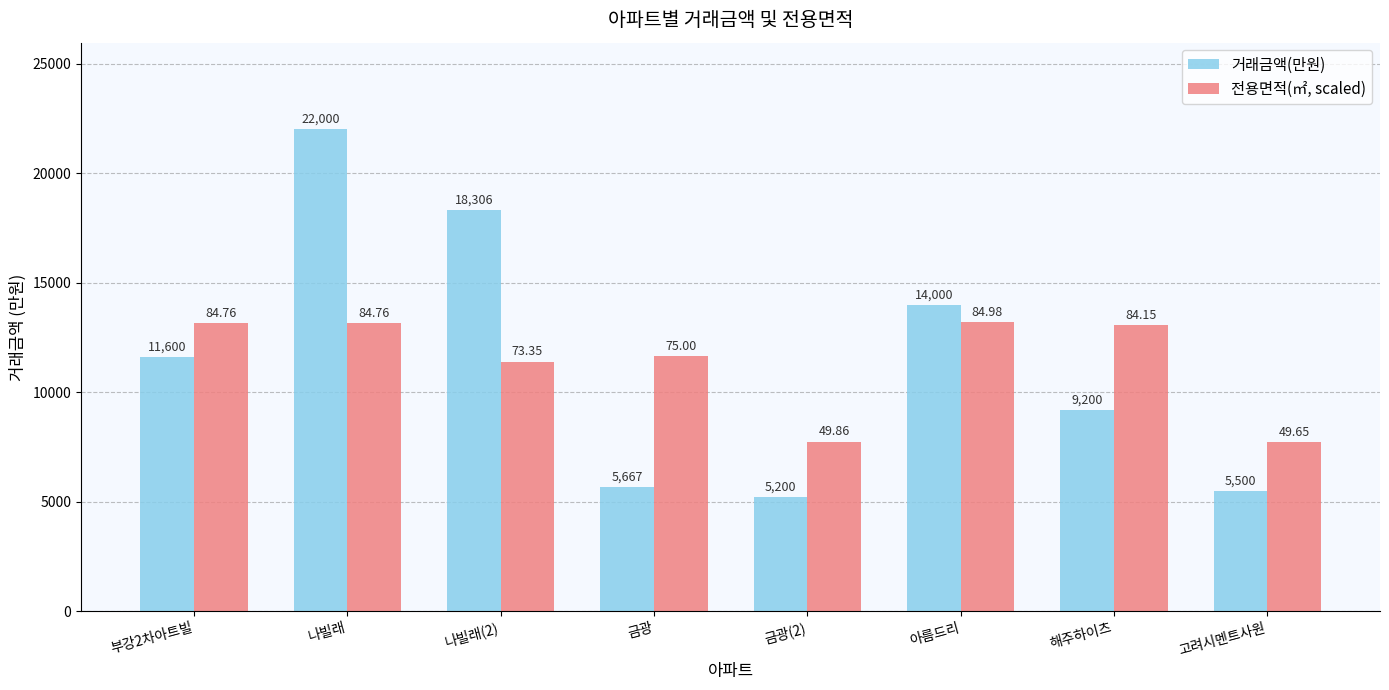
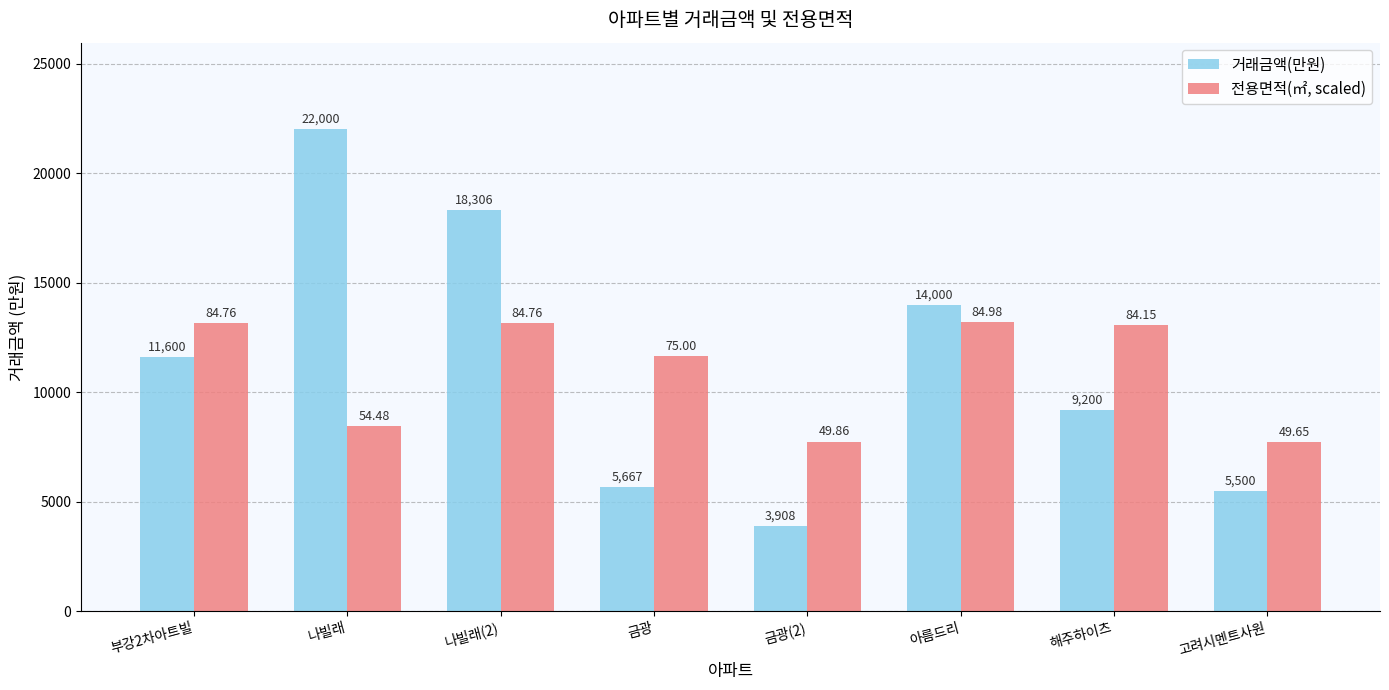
전용면적(㎡, scaled), 나빌래: 84.76 -> 54.48
전용면적(㎡, scaled), 나빌래(2): 73.35 -> 84.76
거래금액(만원), 금광(2): 5,200 -> 3,908
